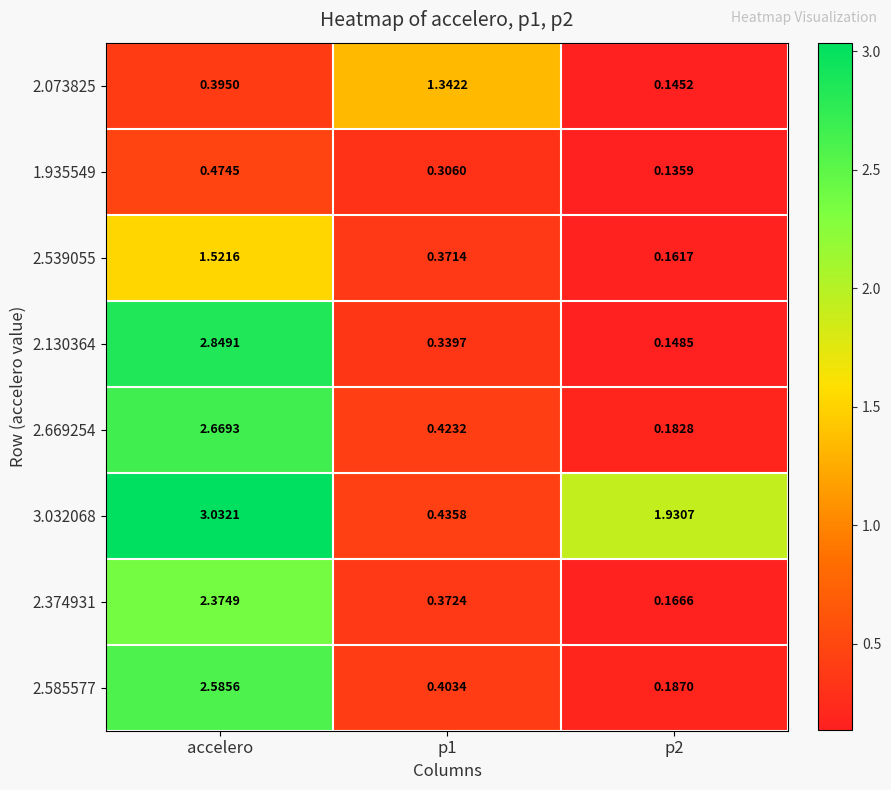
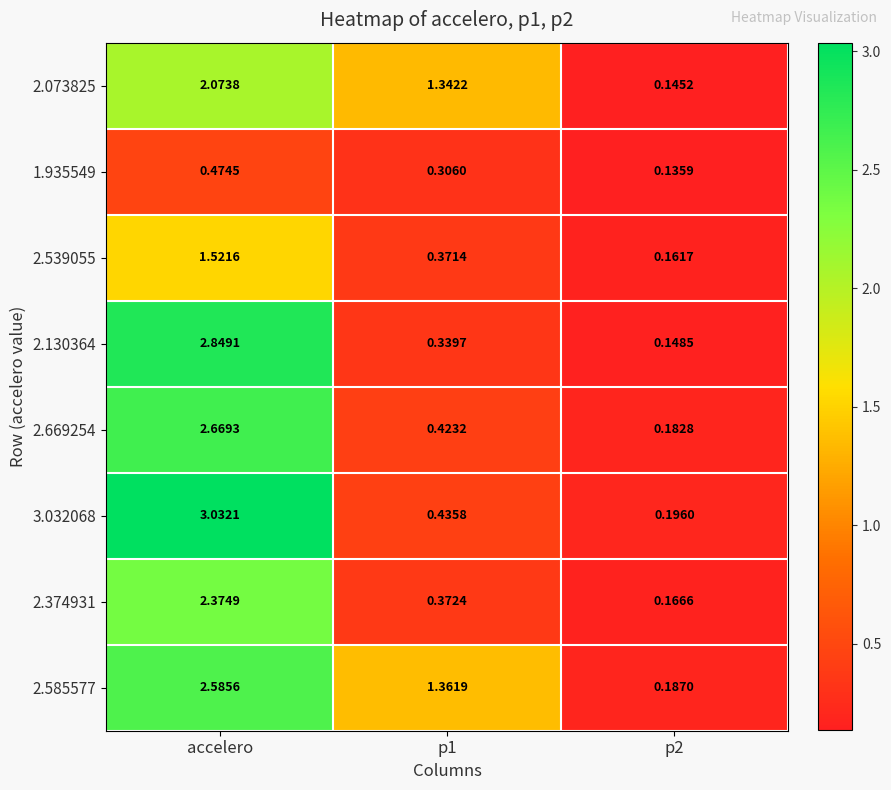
2.073825, accelero: 0.3950 -> 2.0738
3.032068, p2: 1.9307 -> 0.1960
2.585577, p1: 0.4034 -> 1.3619
